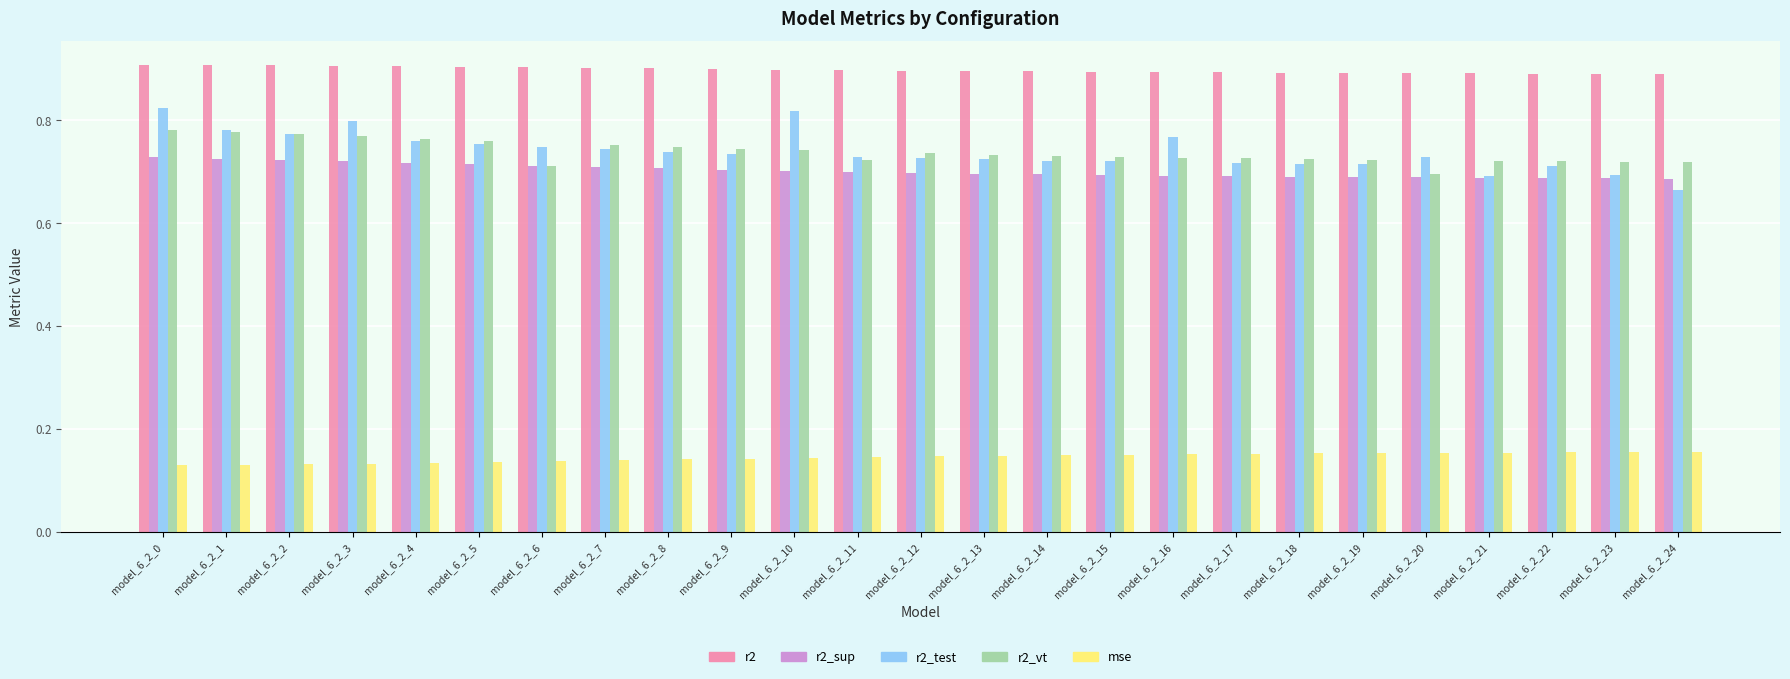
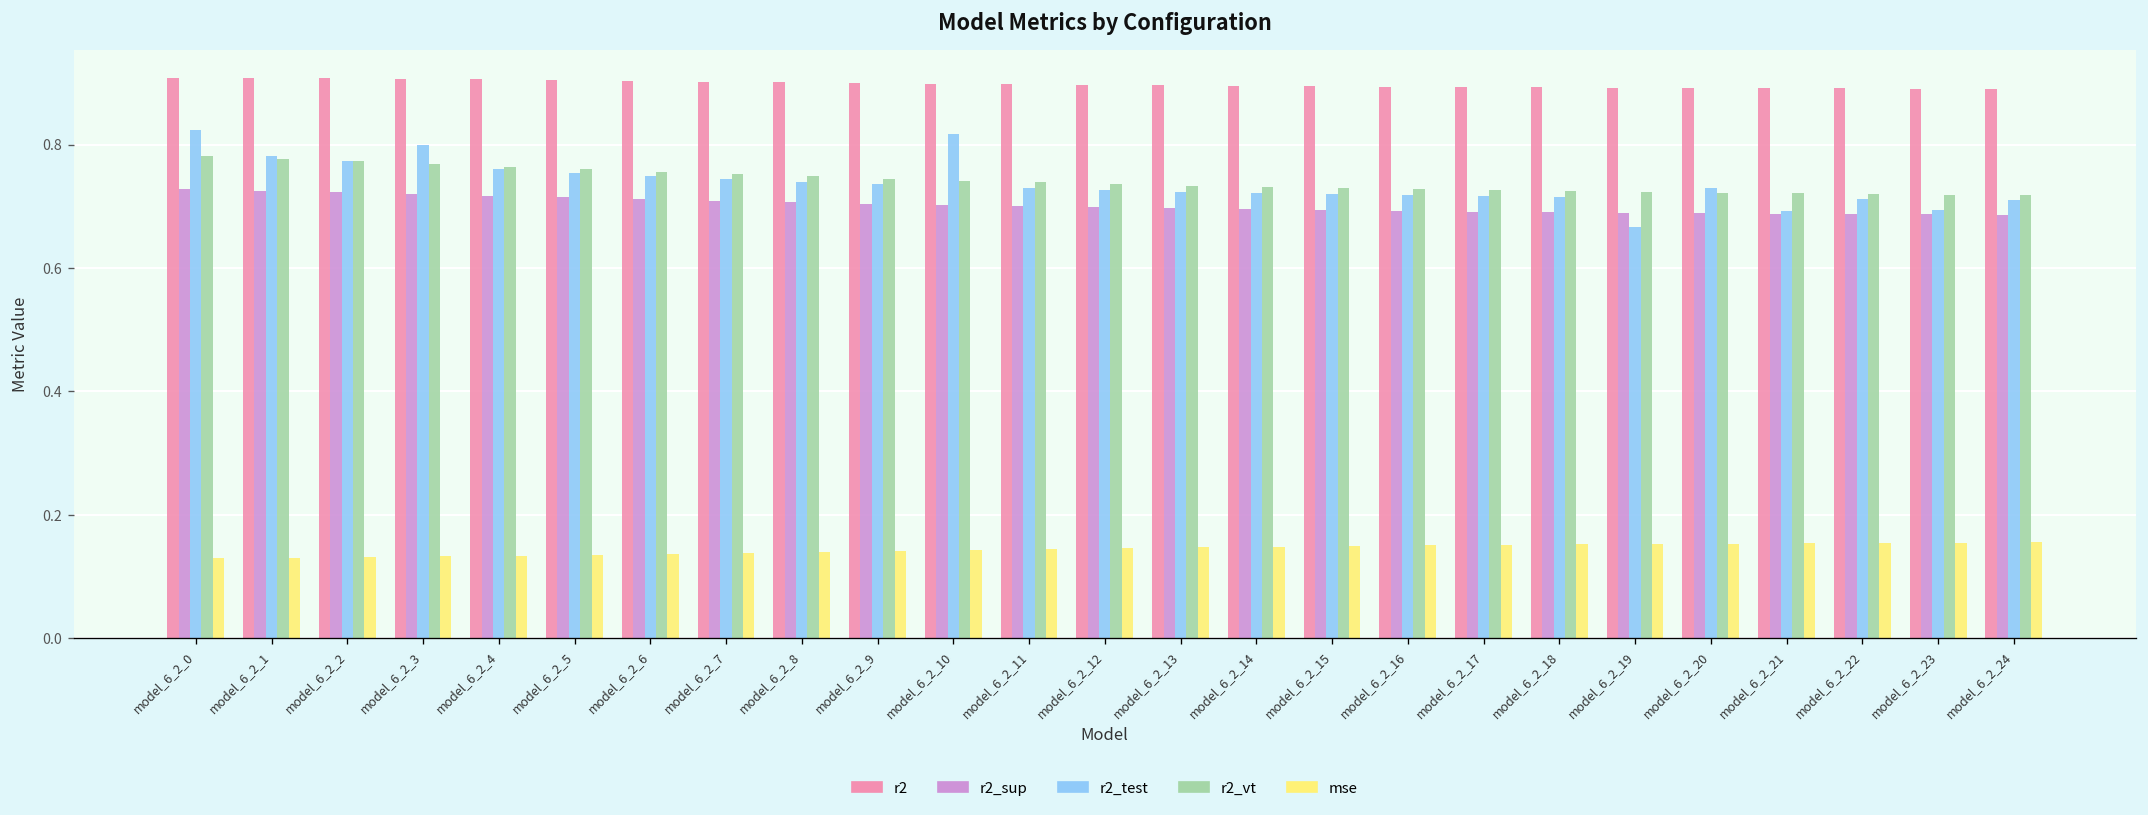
r2_vt, model_6_2_6: 0.71 -> 0.76
r2_vt, model_6_2_11: 0.72 -> 0.74
r2_test, model_6_2_16: 0.77 -> 0.72
r2_test, model_6_2_19: 0.71 -> 0.67
r2_vt, model_6_2_20: 0.70 -> 0.72
r2_test, model_6_2_24: 0.66 -> 0.71
